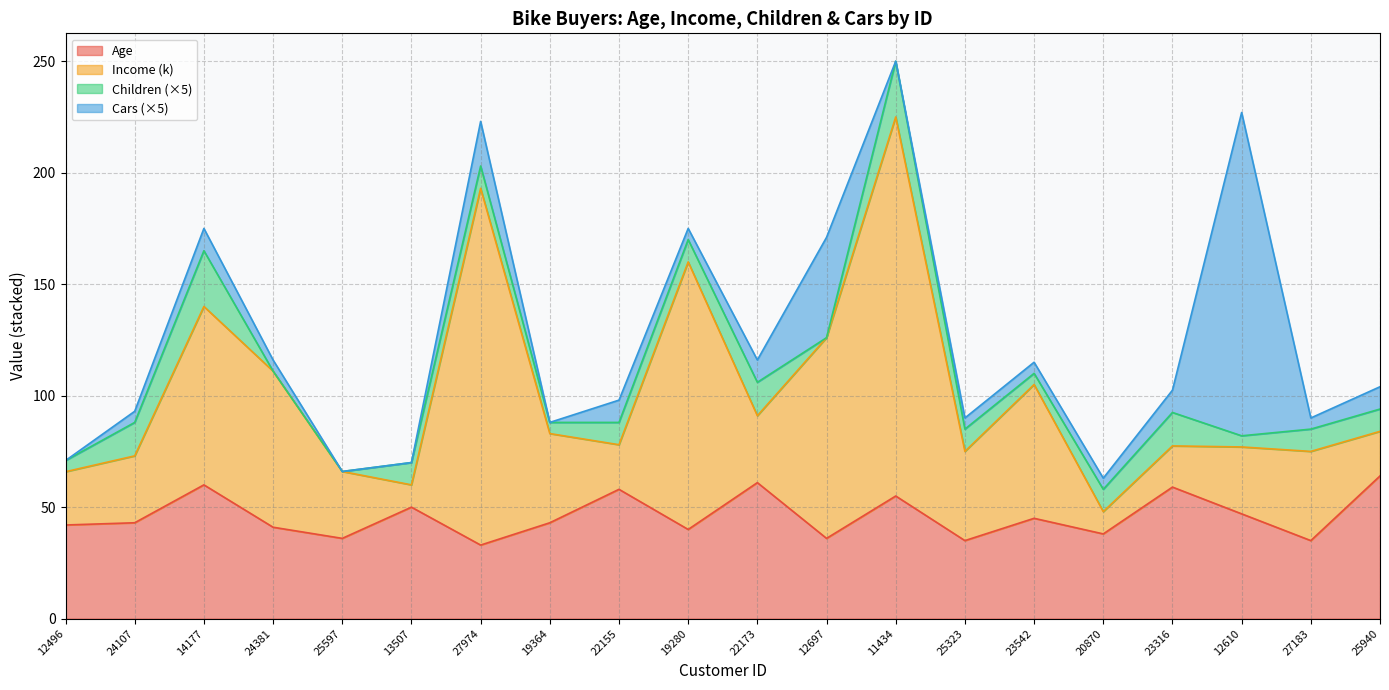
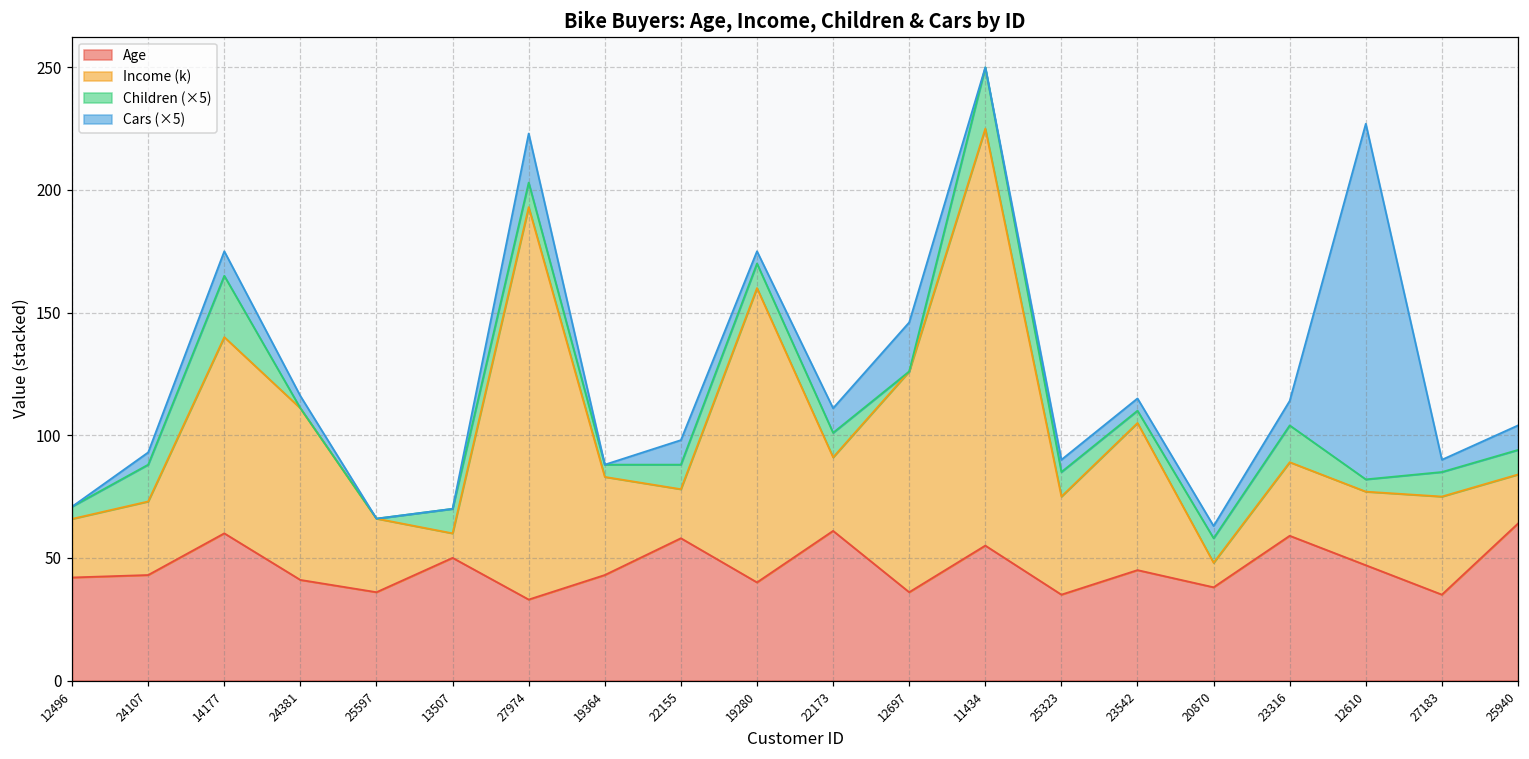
Children (×5), 22173: 15 -> 10
Cars (×5), 12697: 45 -> 20
Income (k), 23316: 18 -> 30
